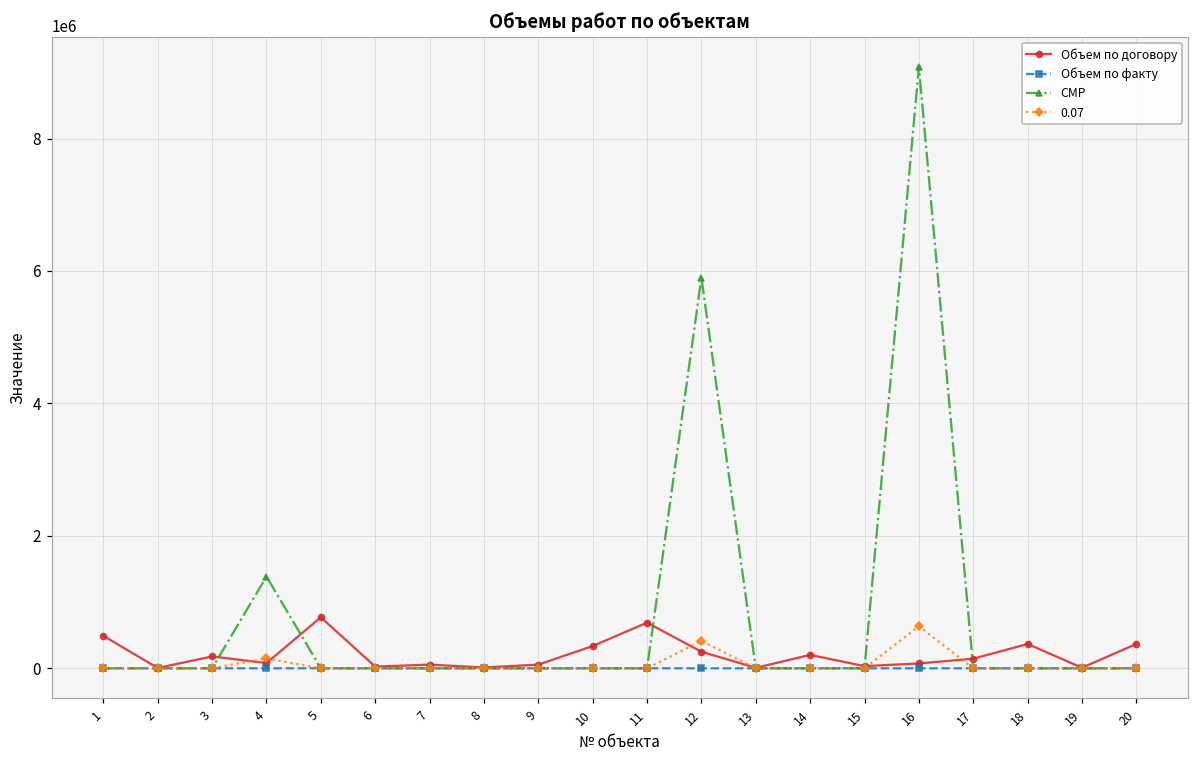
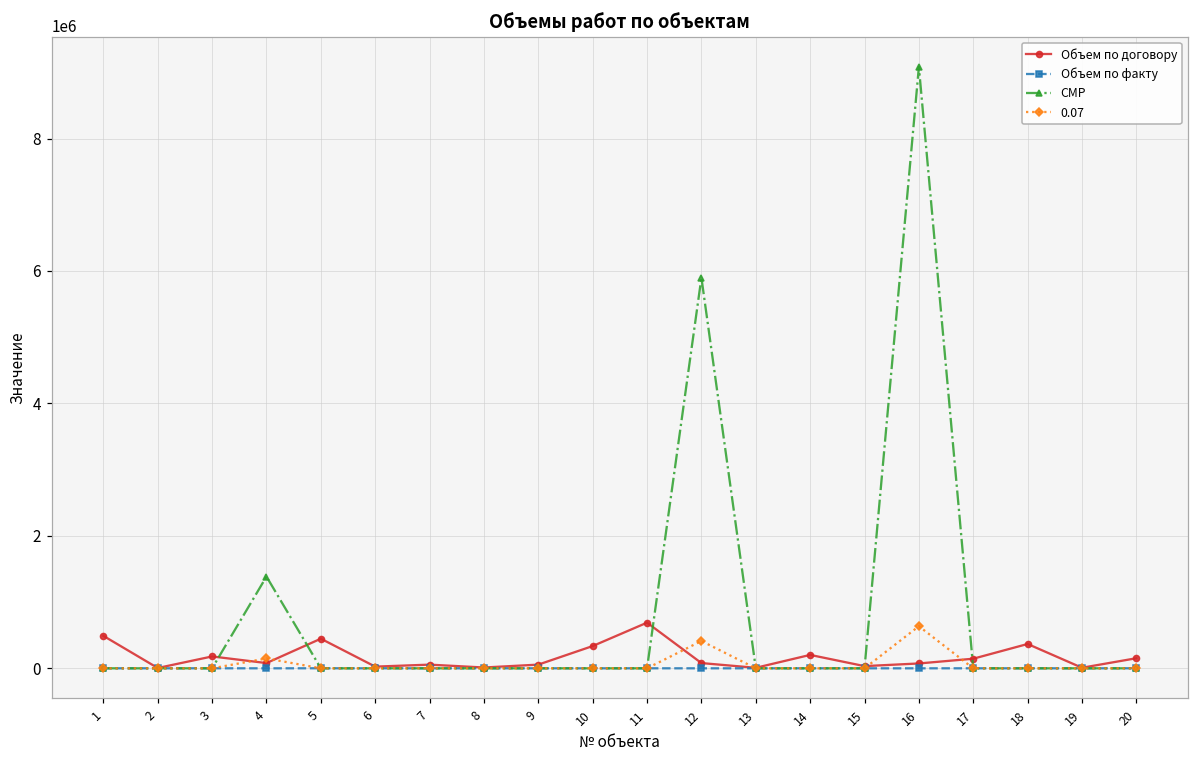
Объем по договору, 5: 800000 -> 400000
Объем по договору, 12: 200000 -> 100000
Объем по договору, 20: 400000 -> 200000
